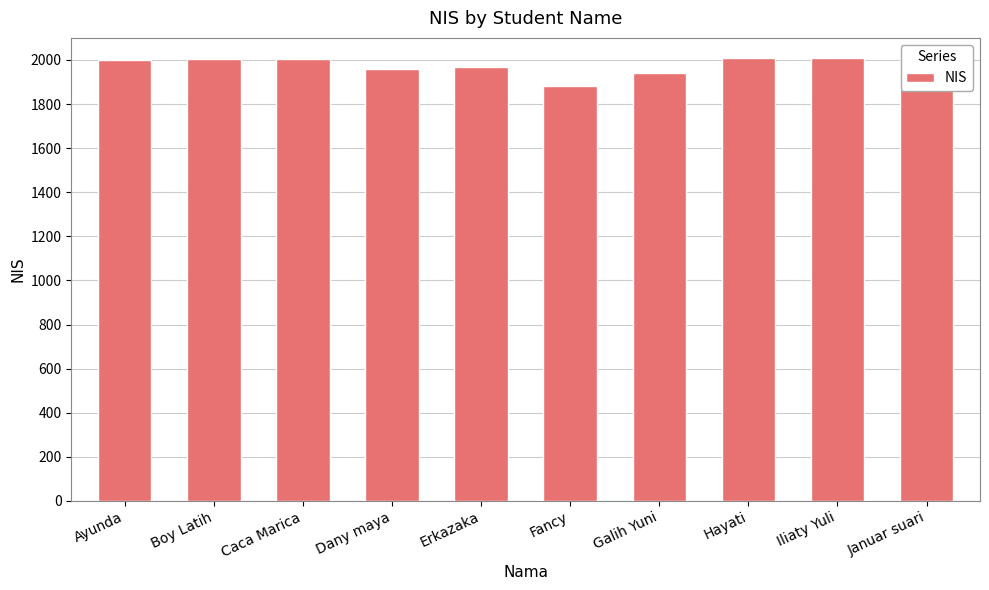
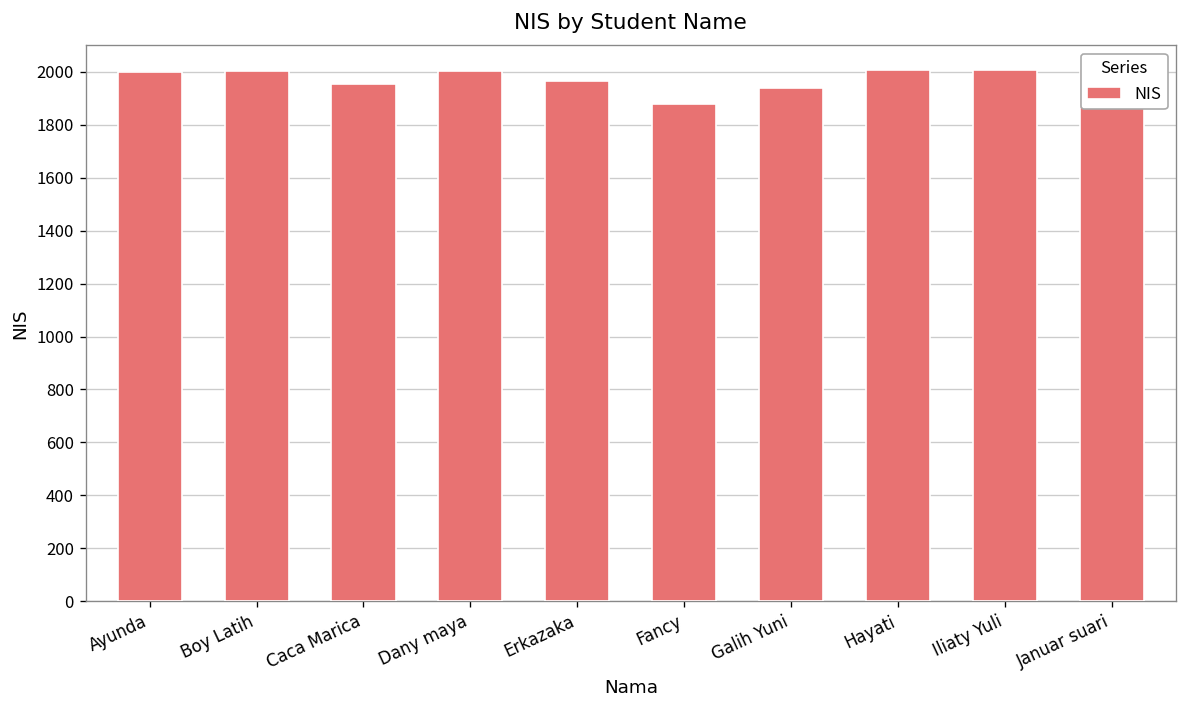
Caca Marica: 2000 -> 1950
Dany maya: 1960 -> 2000
